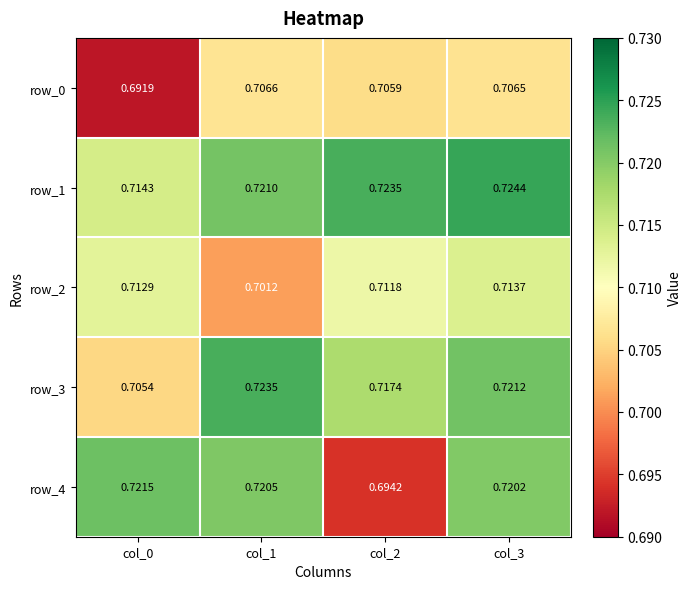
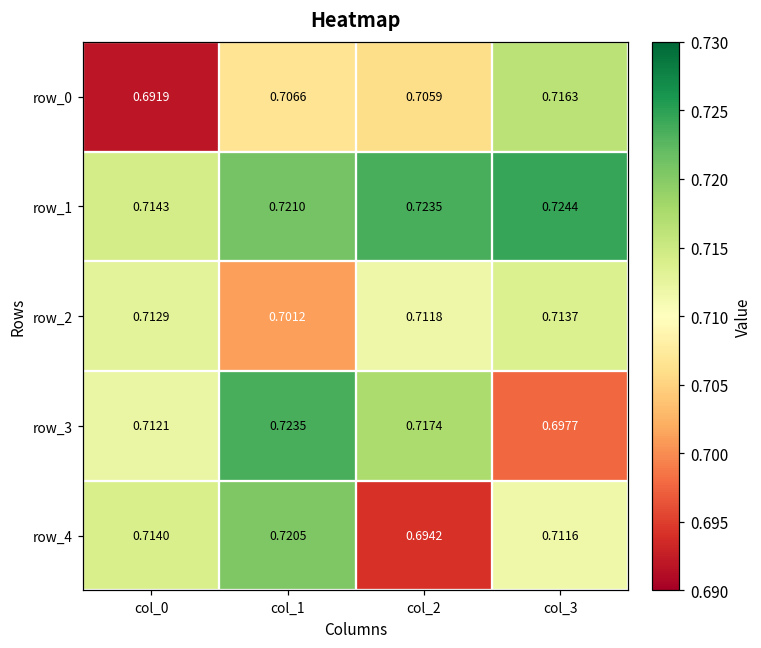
row_0, col_3: 0.7065 -> 0.7163
row_3, col_0: 0.7054 -> 0.7121
row_3, col_3: 0.7212 -> 0.6977
row_4, col_0: 0.7215 -> 0.7140
row_4, col_3: 0.7202 -> 0.7116
